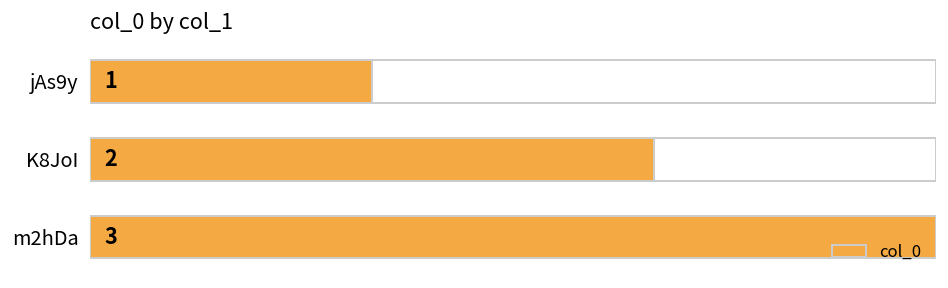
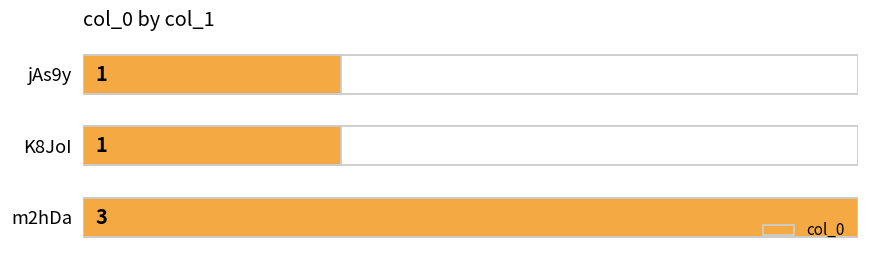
col_0, K8JoI: 2 -> 1
